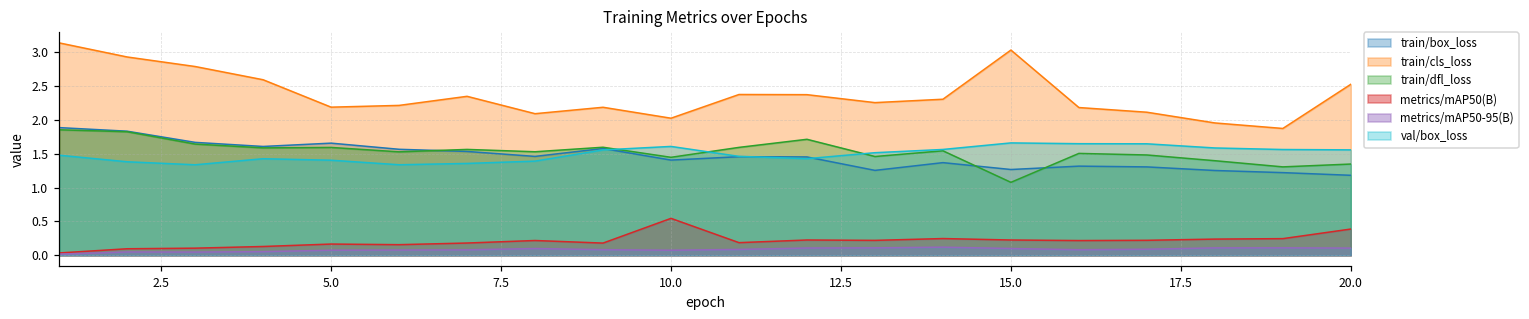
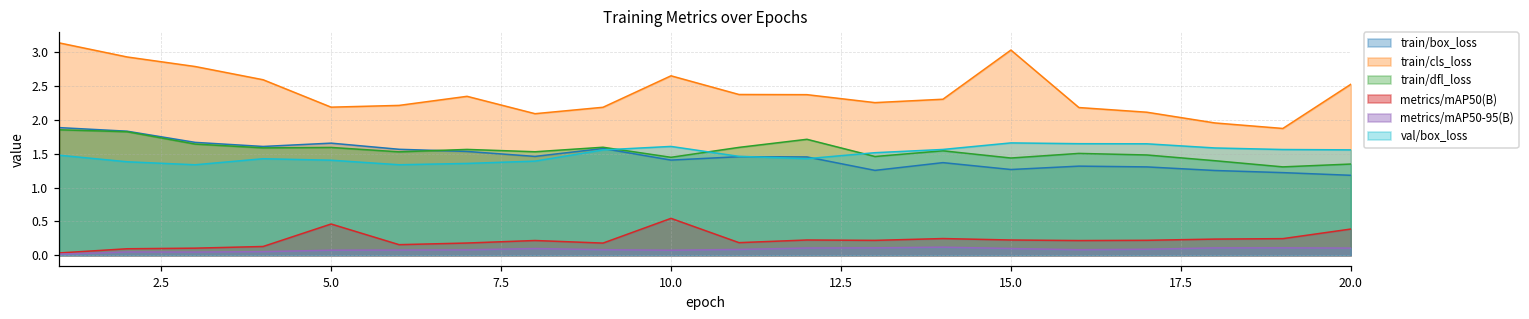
metrics/mAP50(B), 5.0: 0.2 -> 0.5
train/cls_loss, 10.0: 2.0 -> 2.6
train/dfl_loss, 15.0: 1.1 -> 1.4
